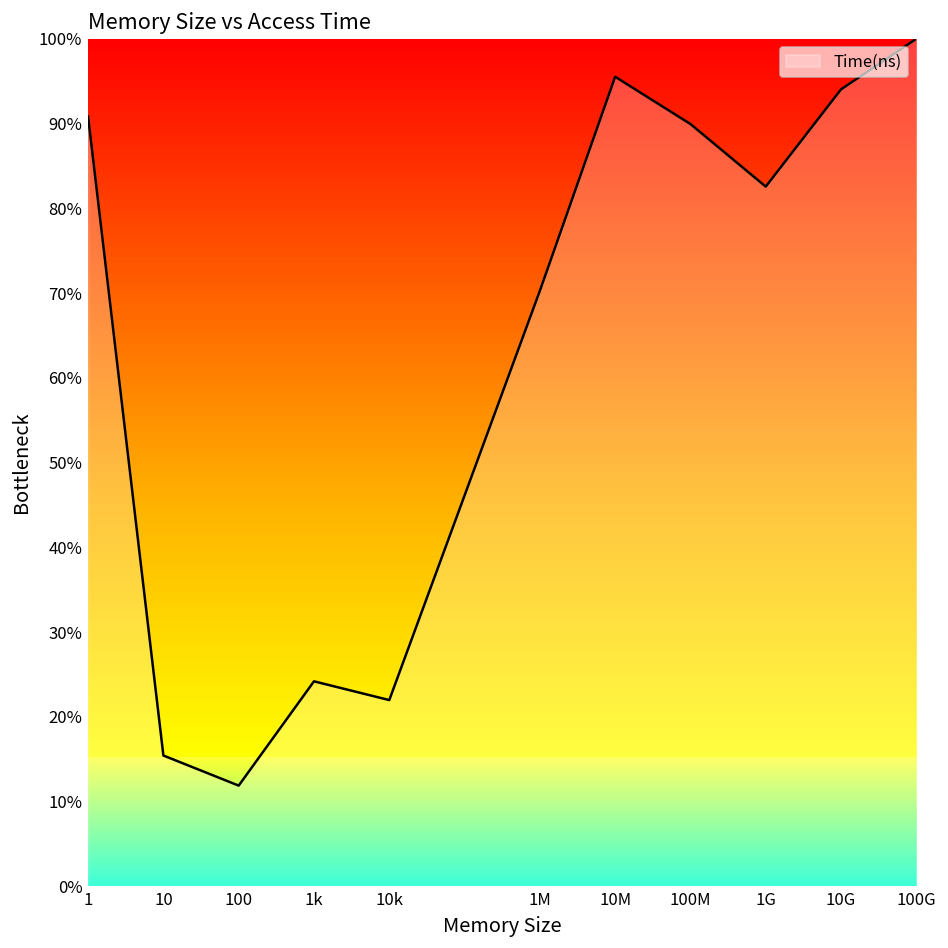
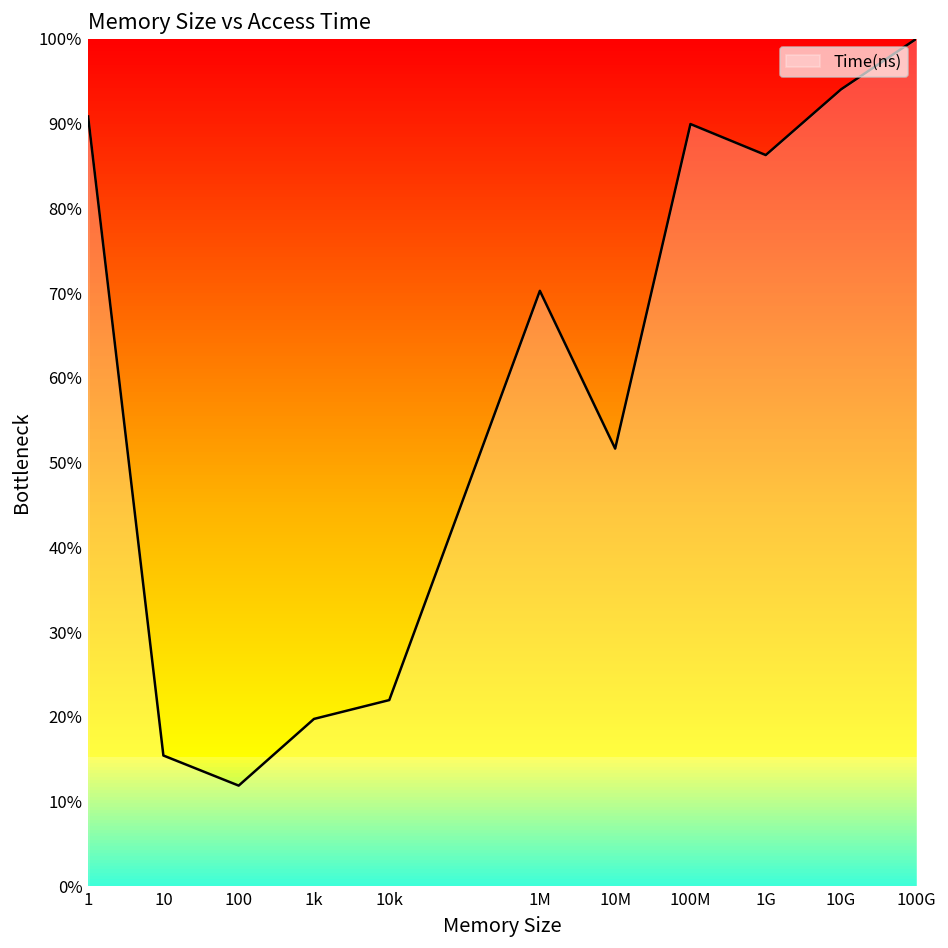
1k: 24% -> 20%
10M: 96% -> 52%
1G: 83% -> 86%
